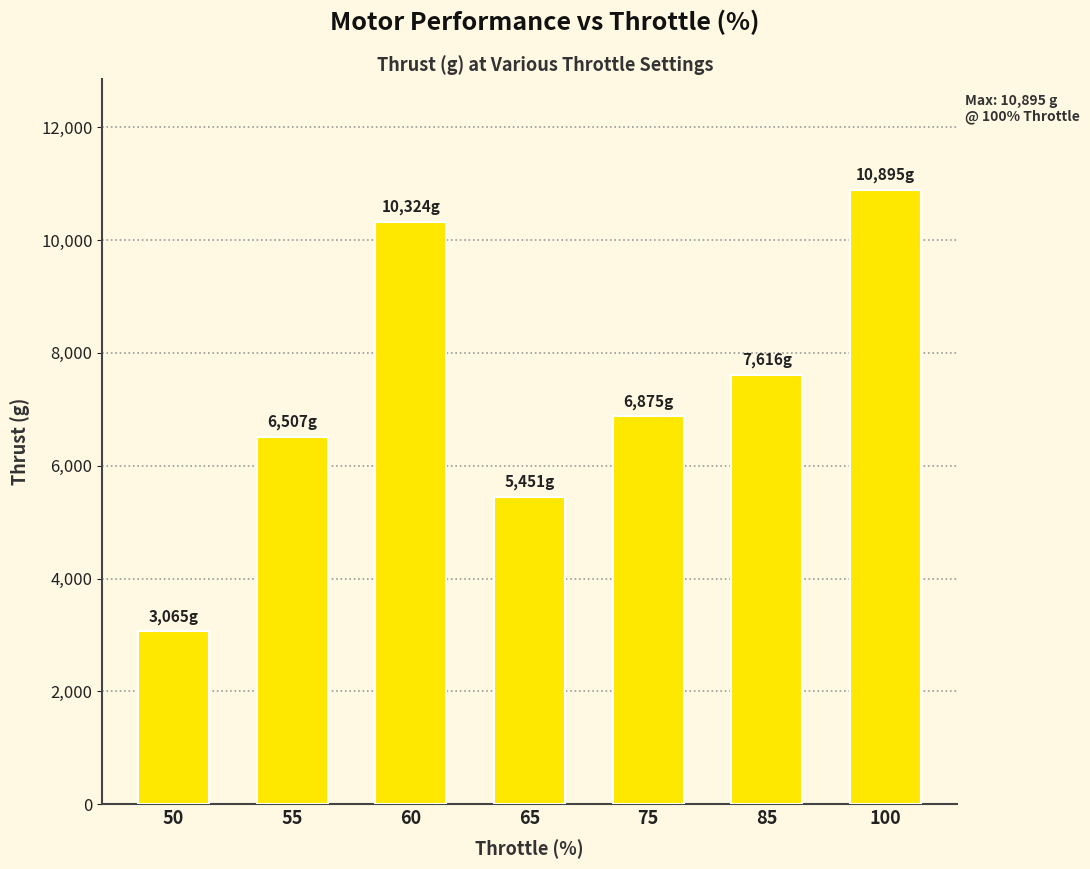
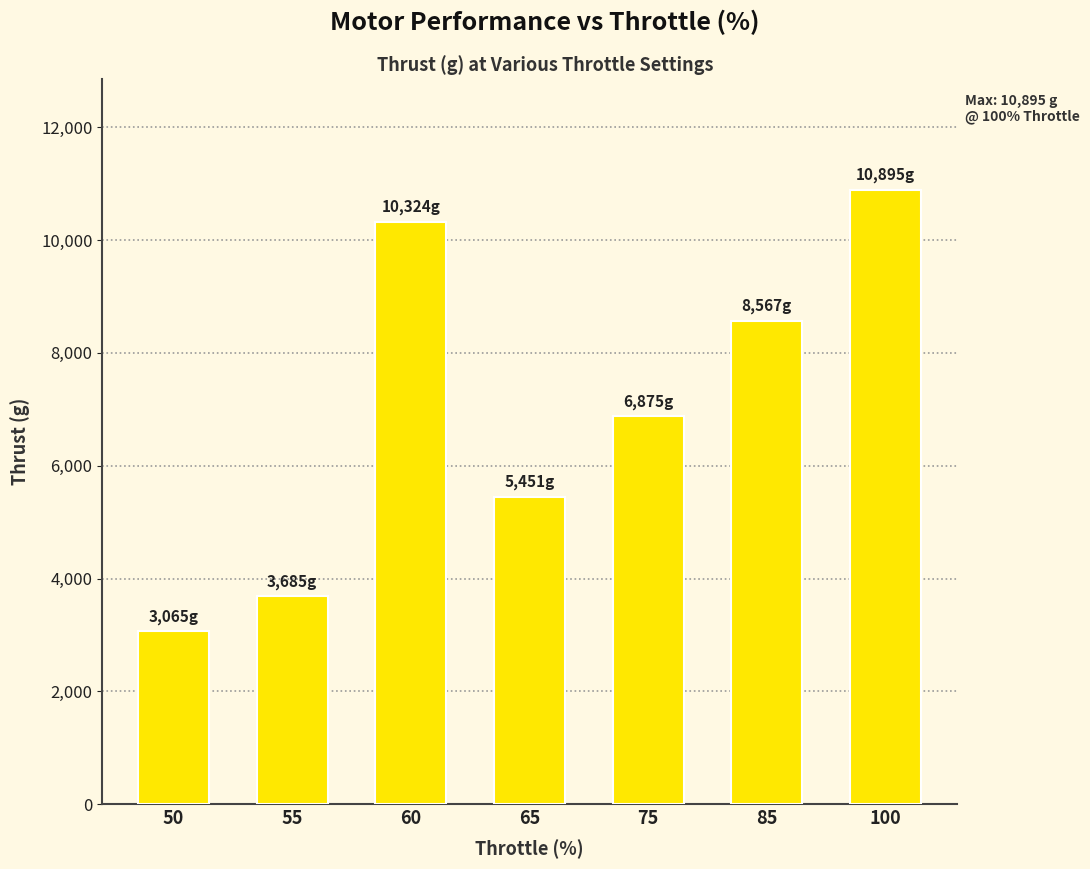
55: 6,507g -> 3,685g
85: 7,616g -> 8,567g
